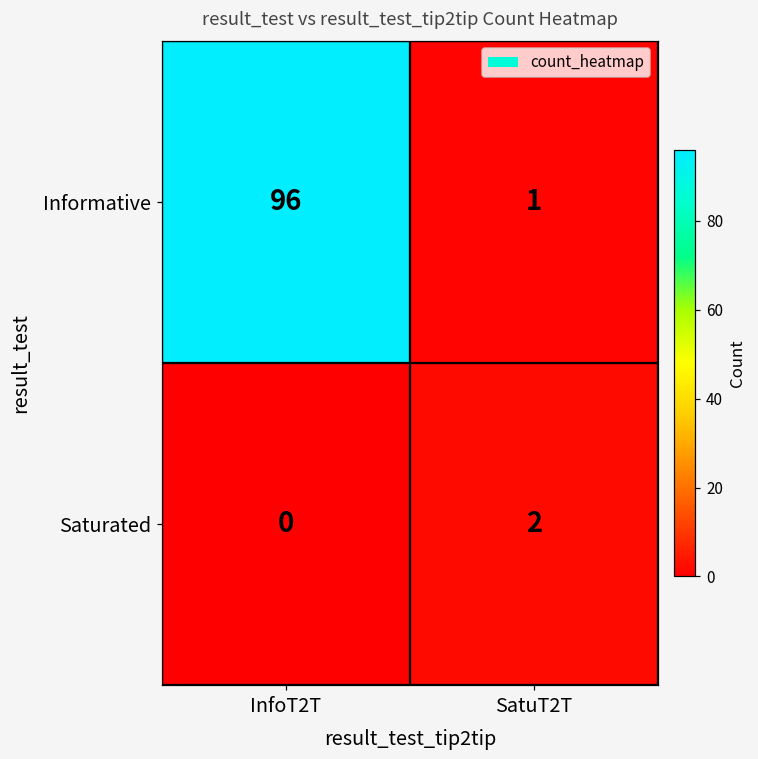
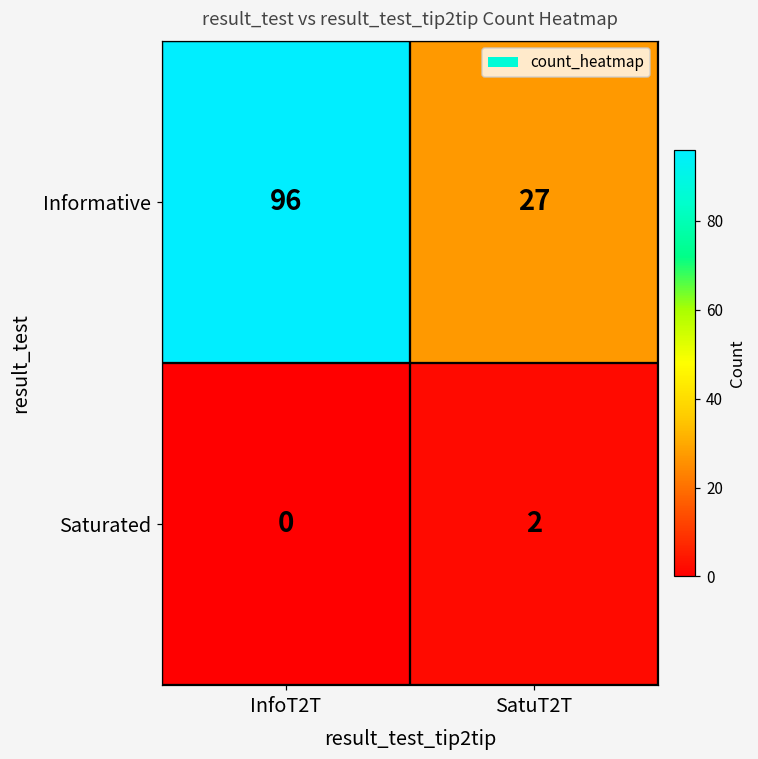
Informative, SatuT2T: 1 -> 27
